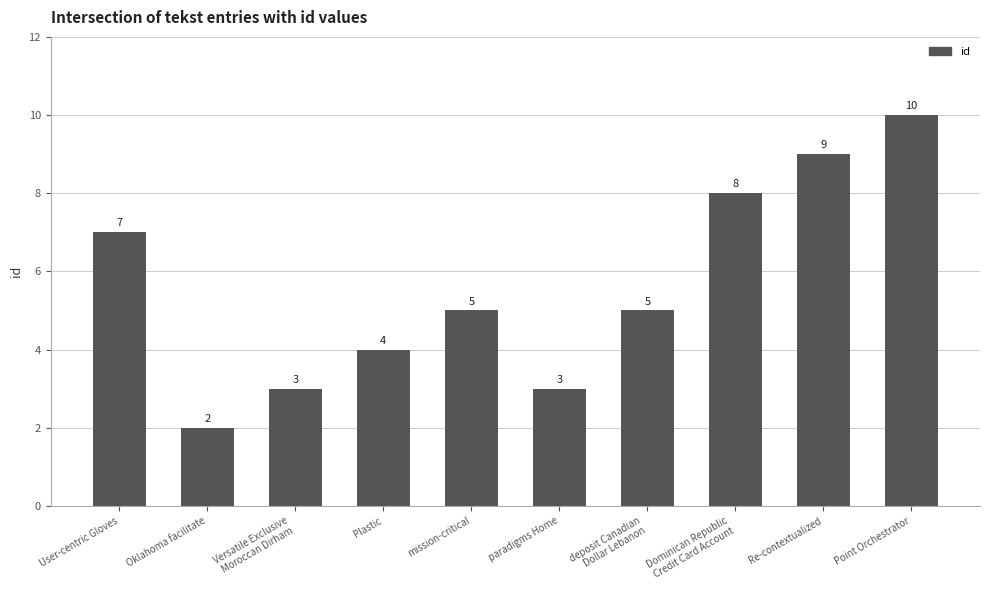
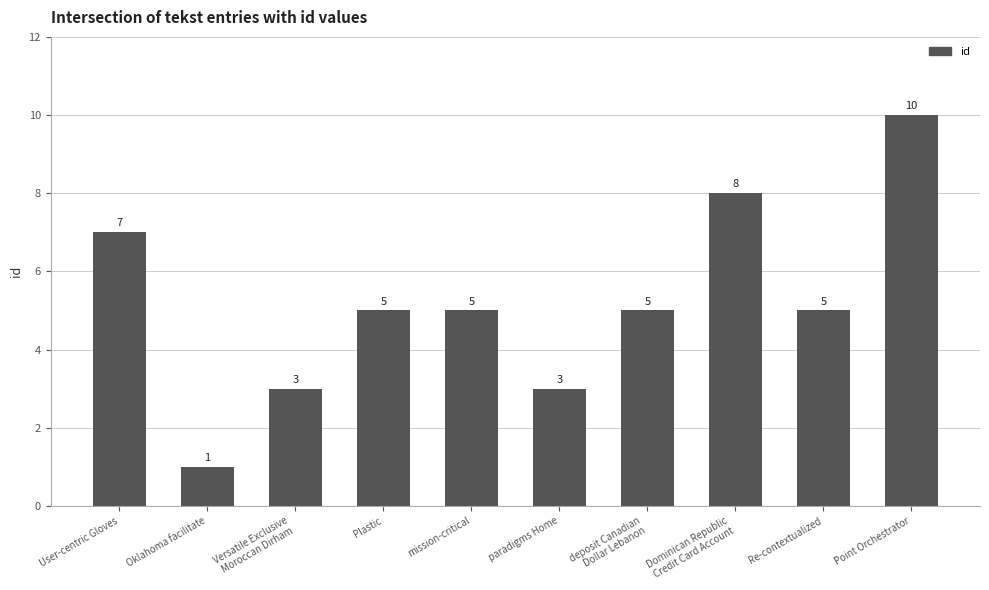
Oklahoma facilitate: 2 -> 1
Plastic: 4 -> 5
Re-contextualized: 9 -> 5
